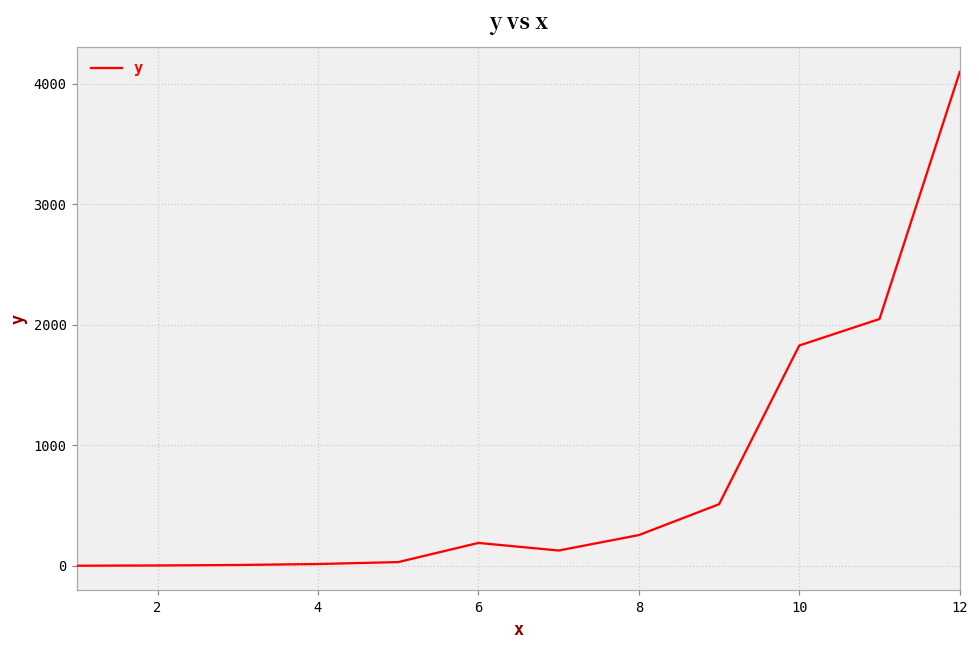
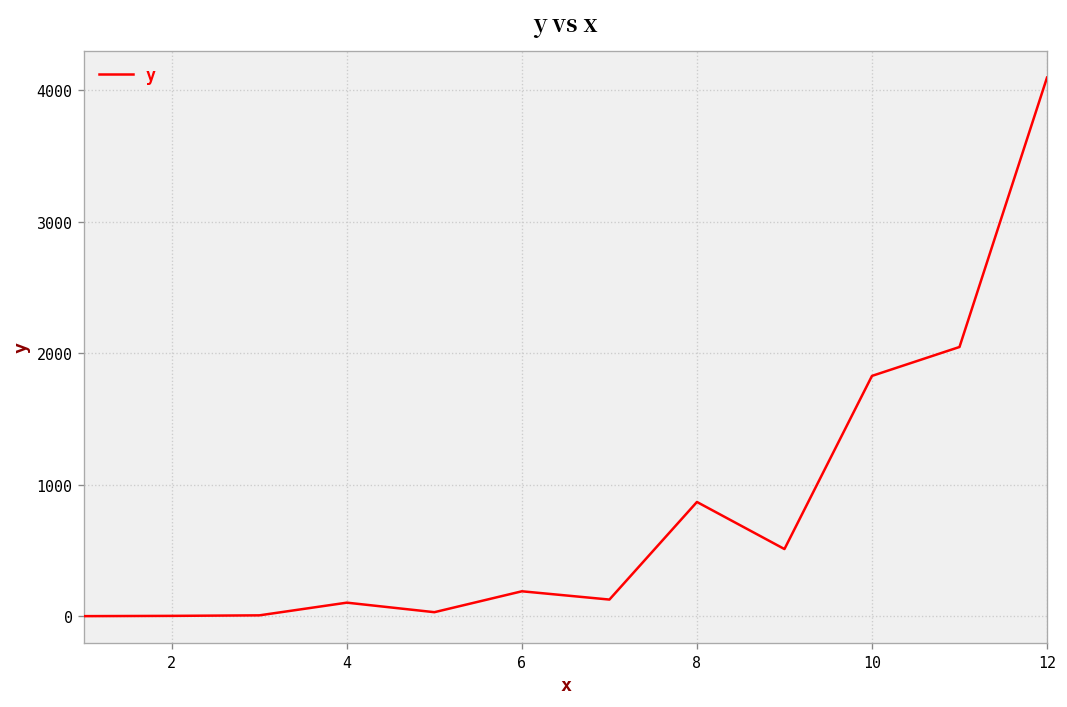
4: 20 -> 100
8: 260 -> 870
